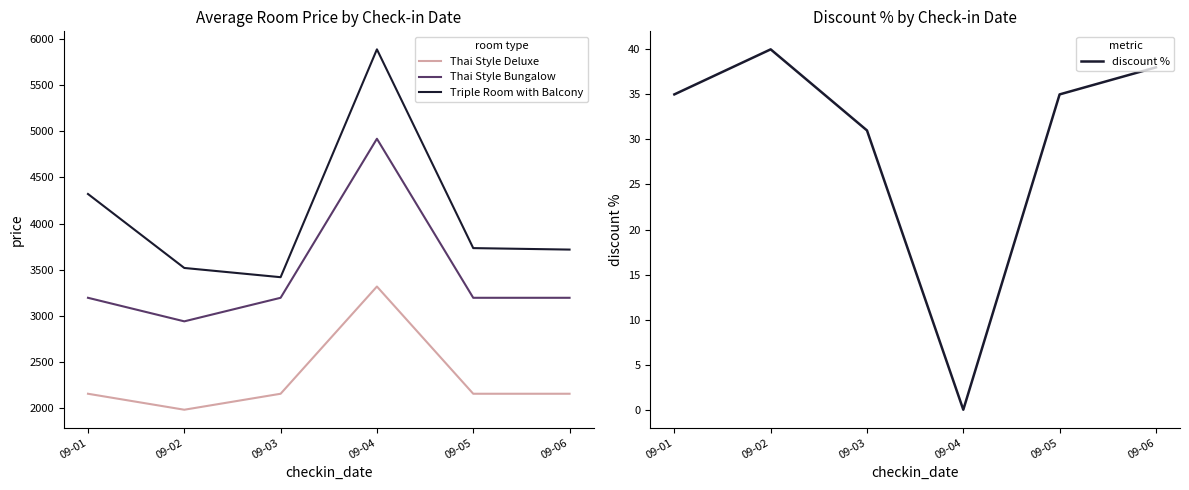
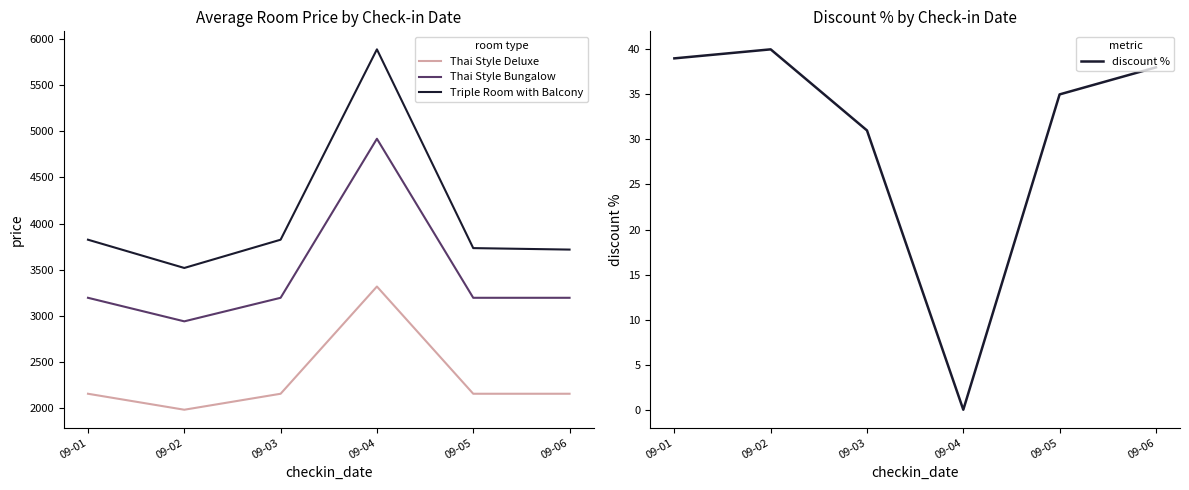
Average Room Price by Check-in Date, Triple Room with Balcony, 09-01: 4300 -> 3800
Average Room Price by Check-in Date, Triple Room with Balcony, 09-03: 3400 -> 3800
Discount % by Check-in Date, 09-01: 35 -> 39
